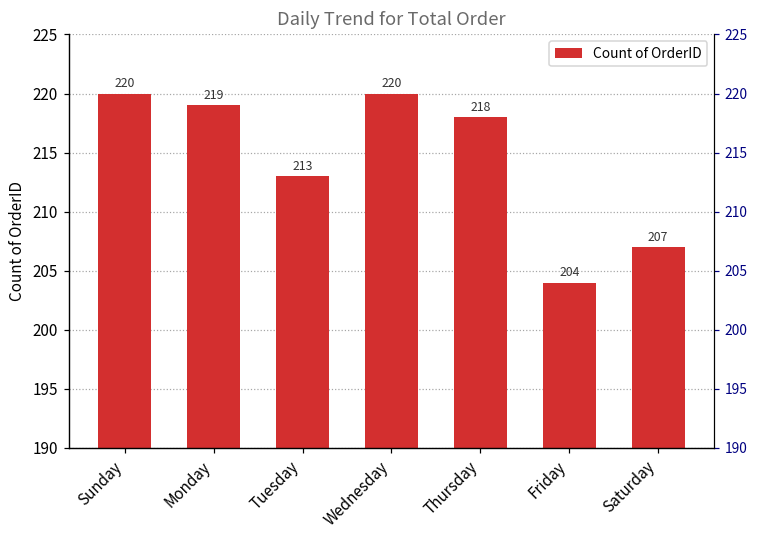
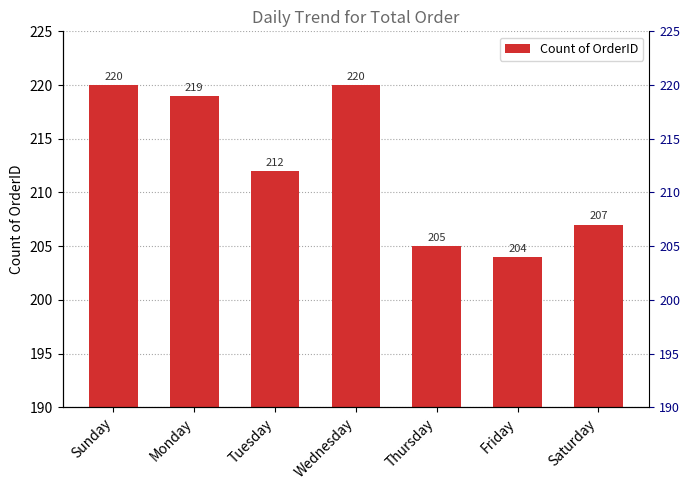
Tuesday: 213 -> 212
Thursday: 218 -> 205
